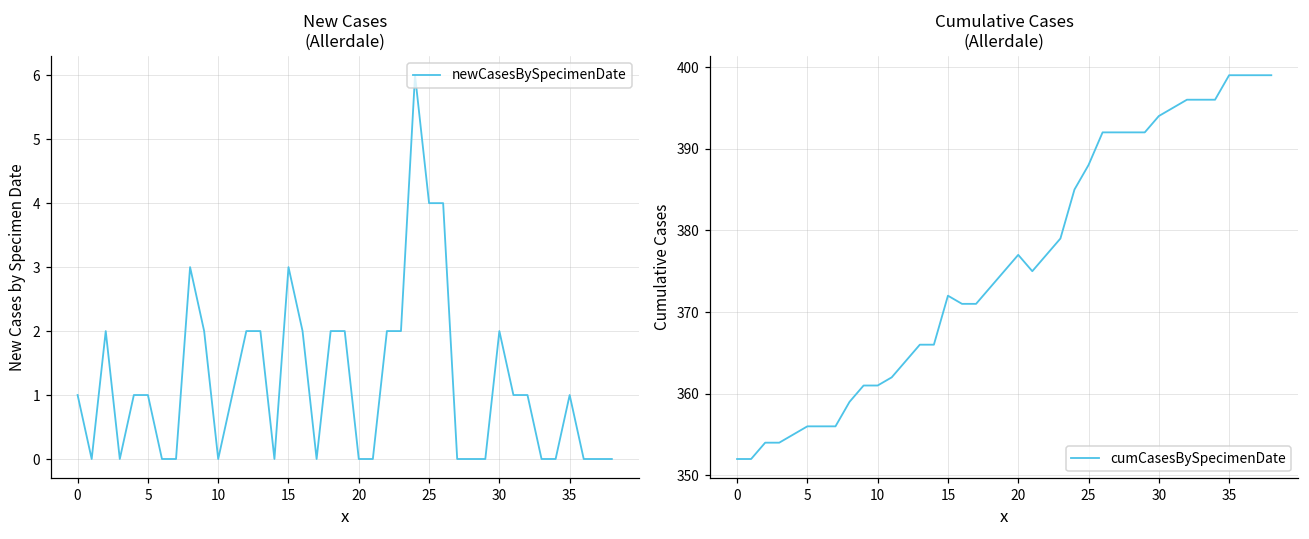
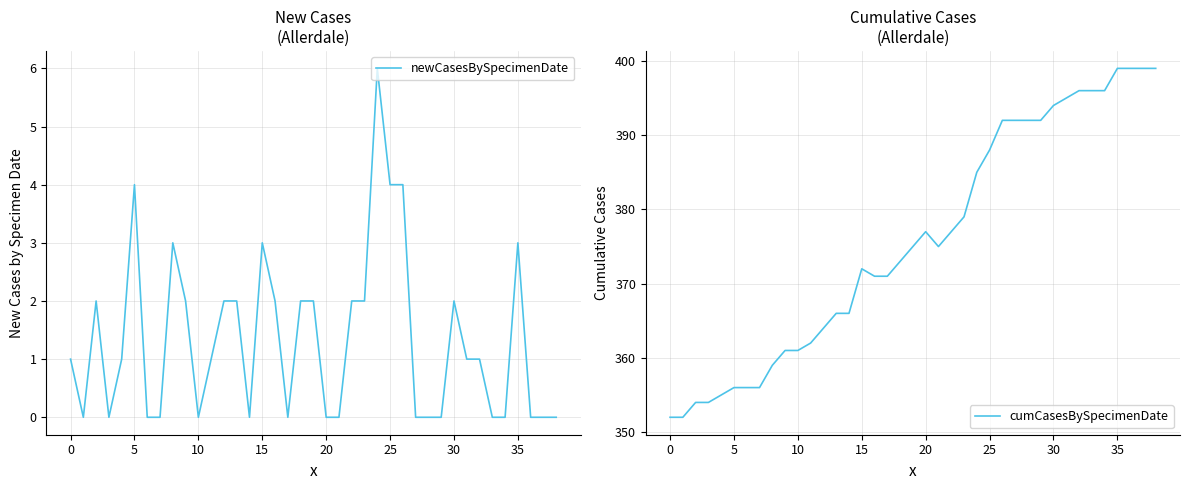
New Cases (Allerdale), 5: 1 -> 4
New Cases (Allerdale), 35: 1 -> 3
